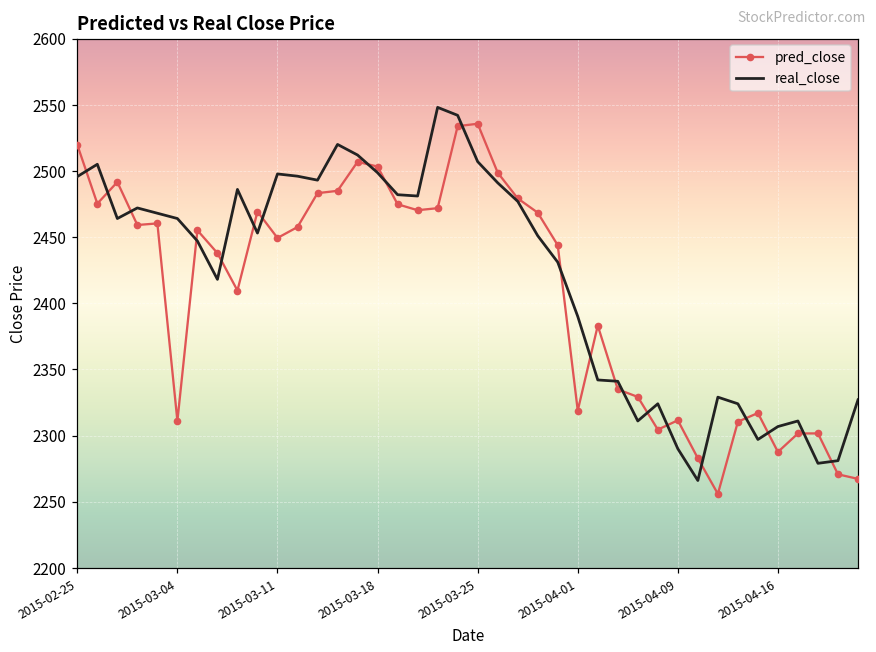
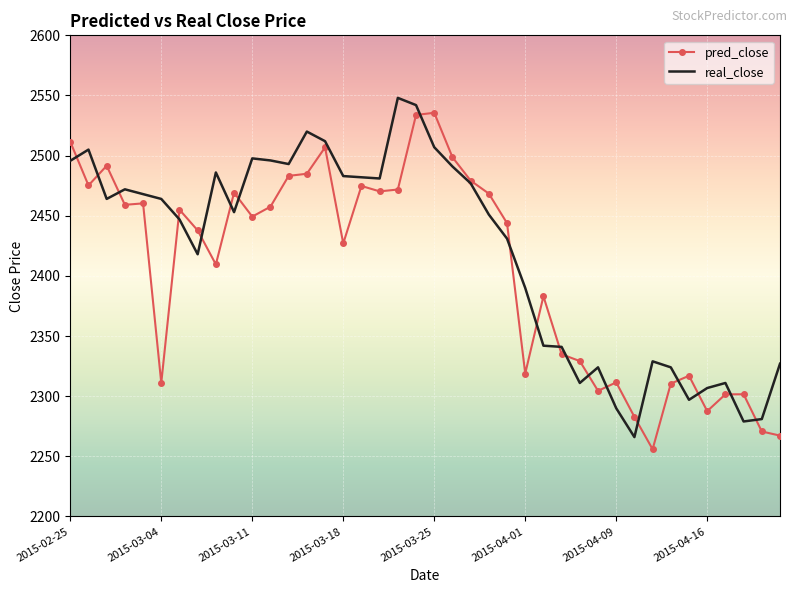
pred_close, 2015-02-25: 2520 -> 2512
pred_close, 2015-03-18: 2503 -> 2427
real_close, 2015-03-18: 2499 -> 2483
